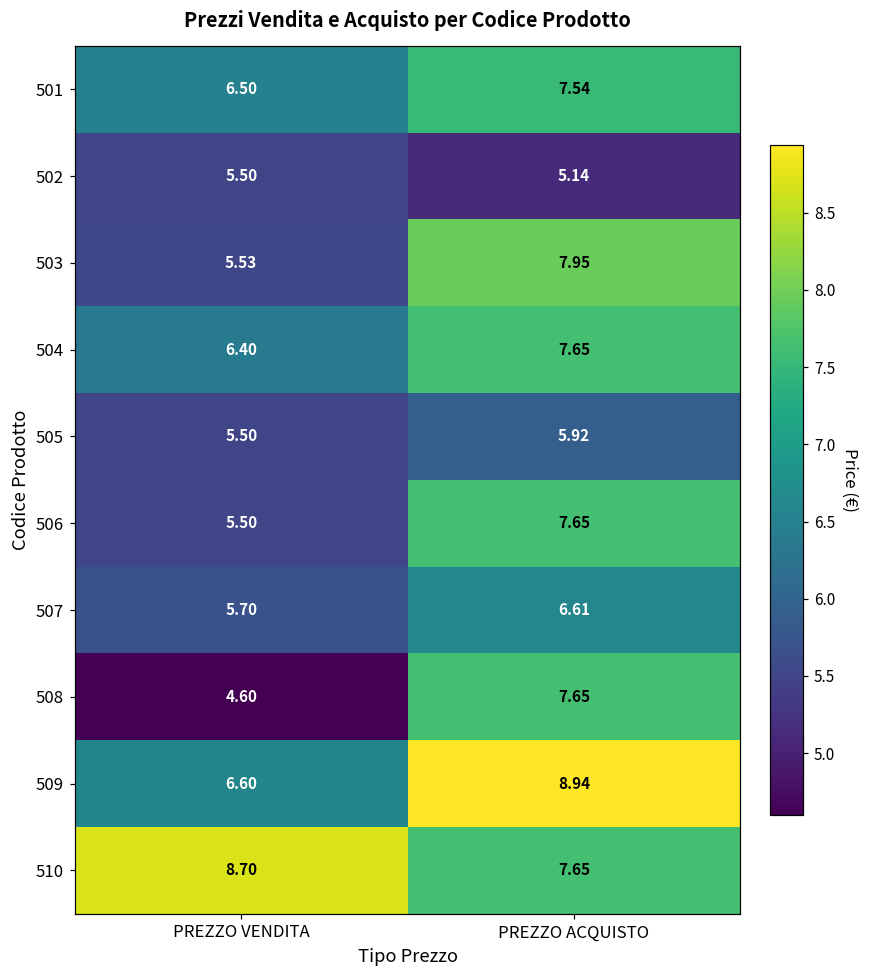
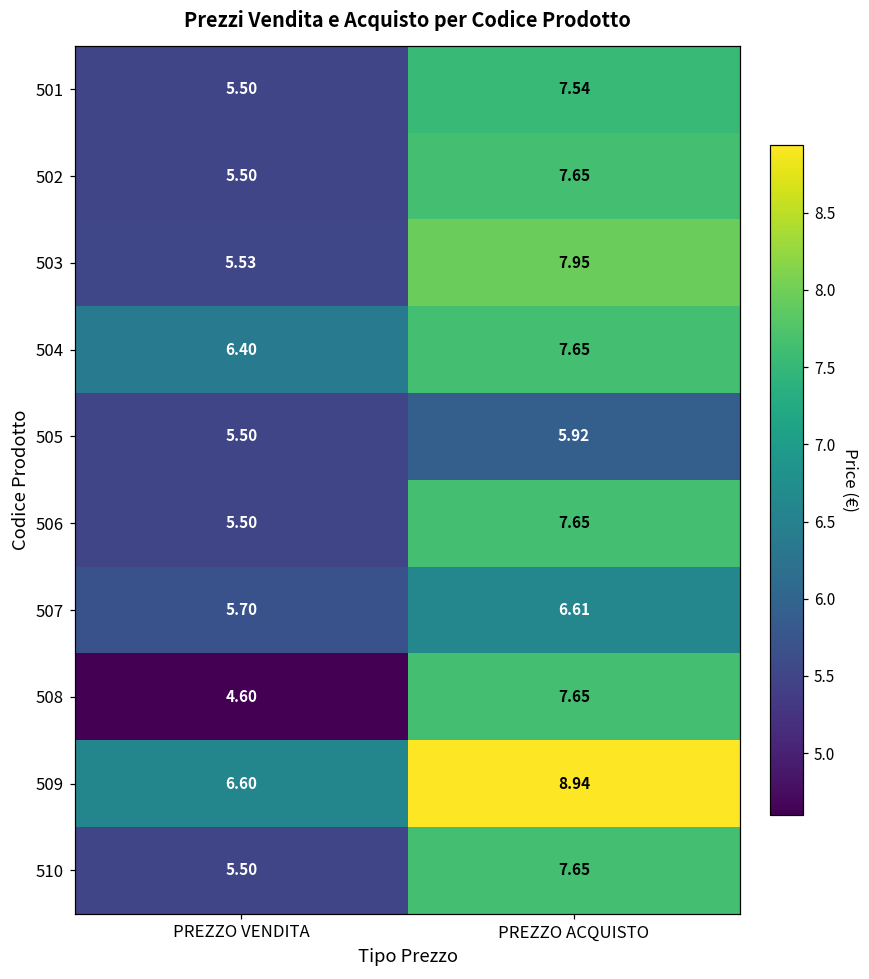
501, PREZZO VENDITA: 6.50 -> 5.50
502, PREZZO ACQUISTO: 5.14 -> 7.65
510, PREZZO VENDITA: 8.70 -> 5.50
